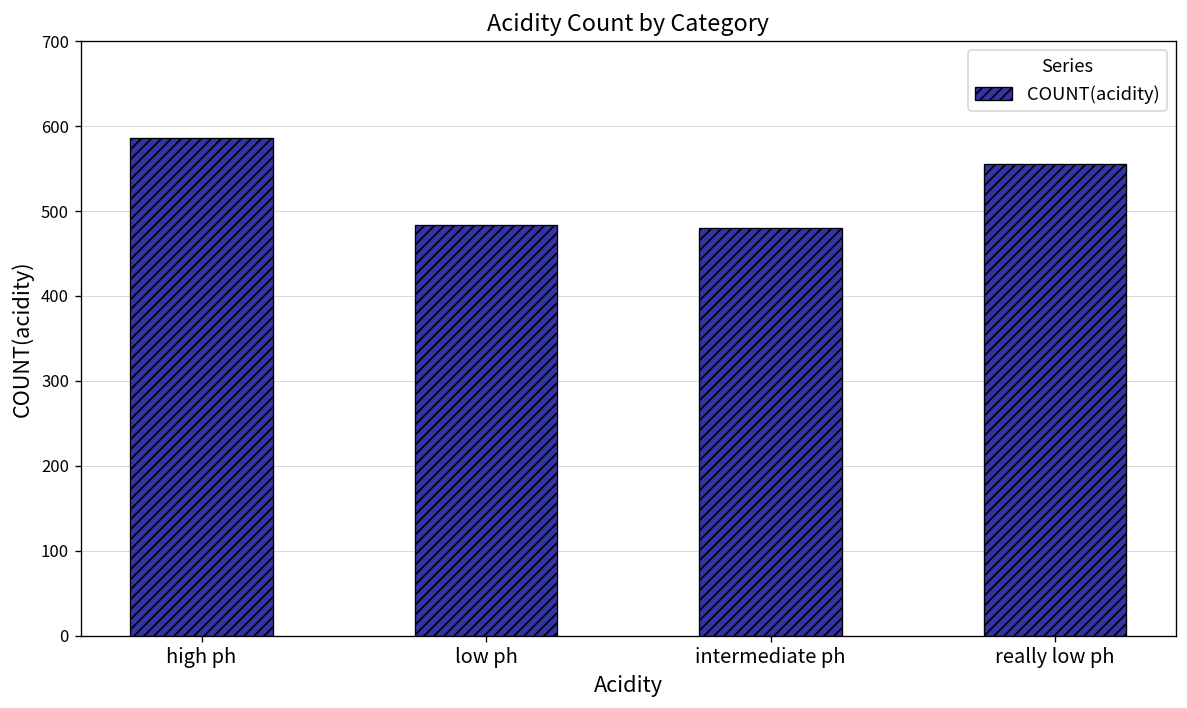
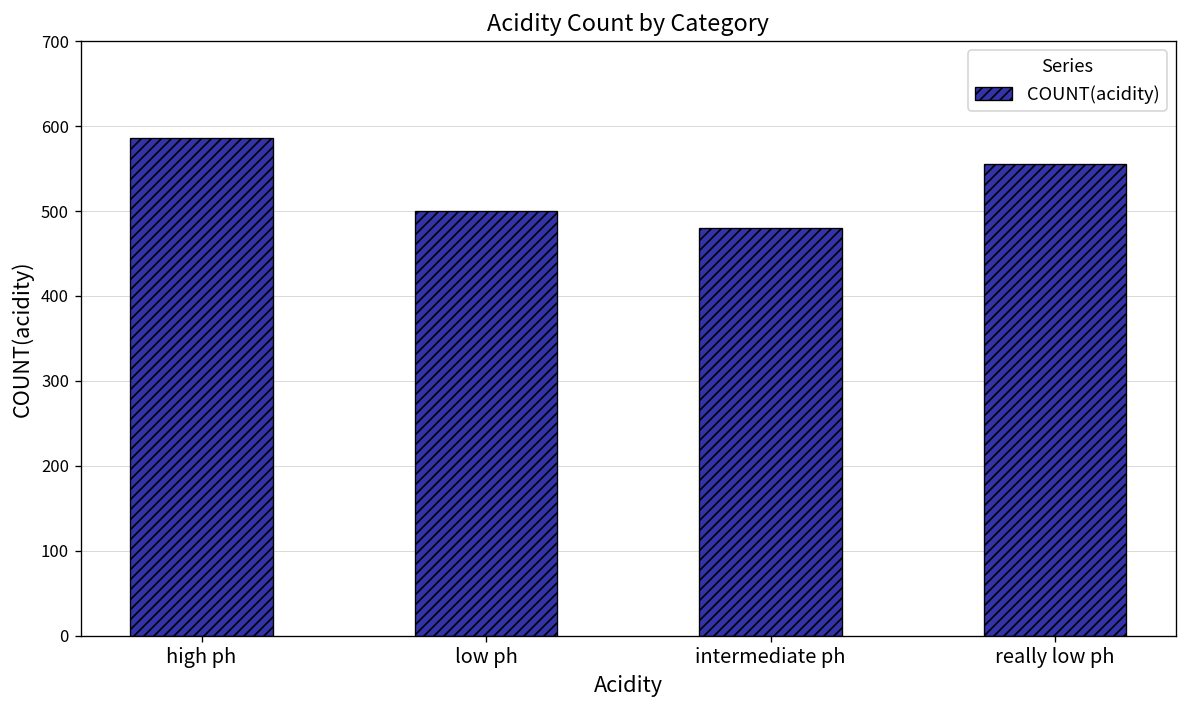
low ph: 480 -> 500
